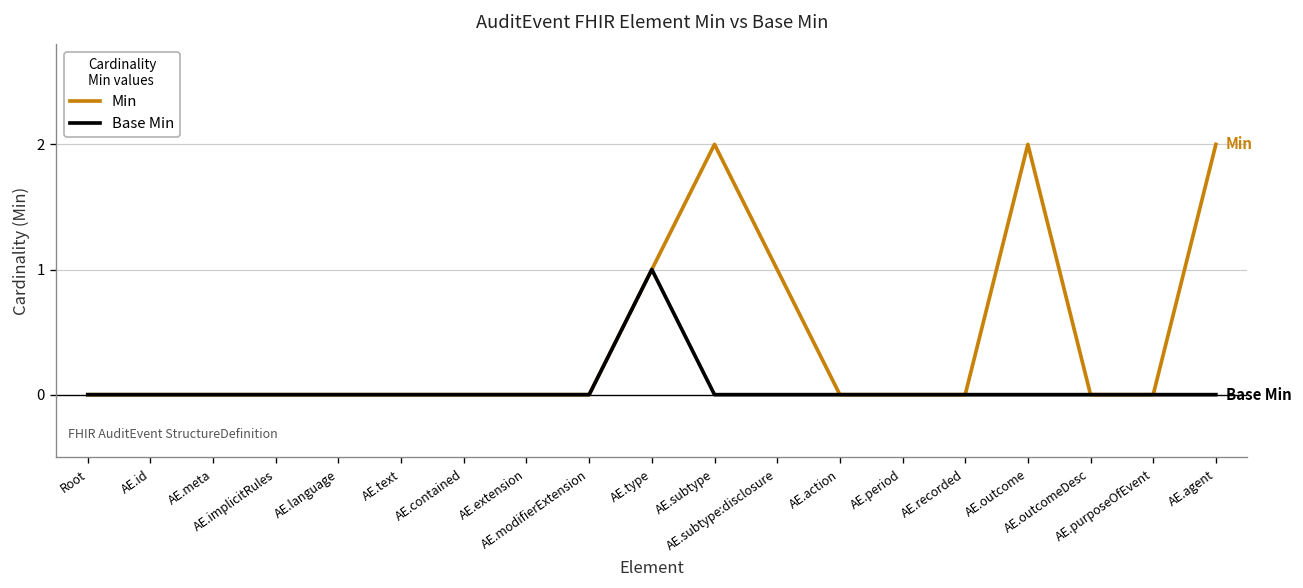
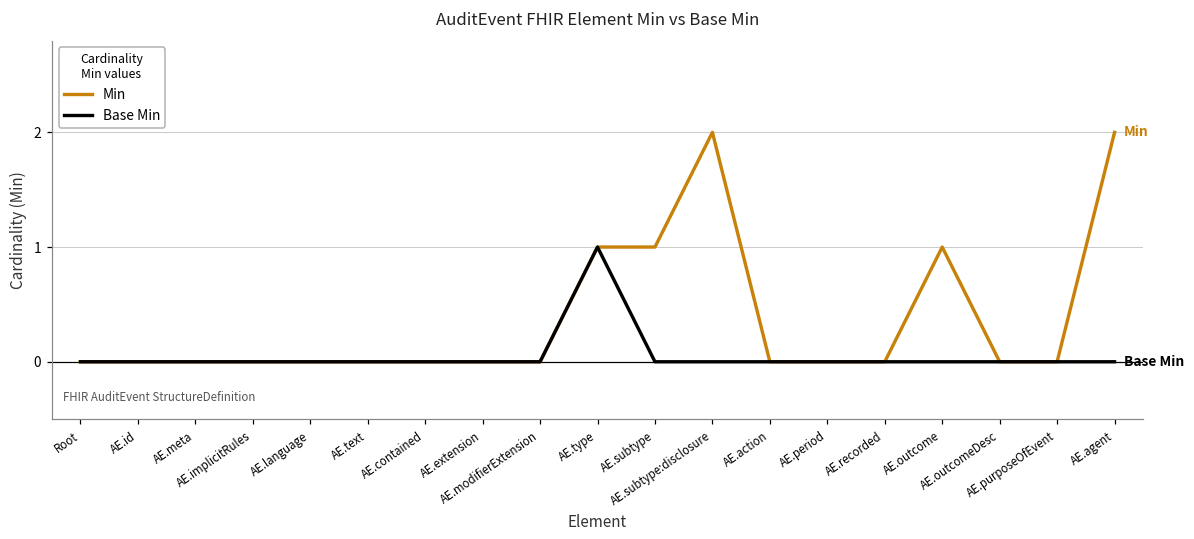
Min, AE.subtype: 2 -> 1
Min, AE.subtype:disclosure: 1 -> 2
Min, AE.outcome: 2 -> 1
